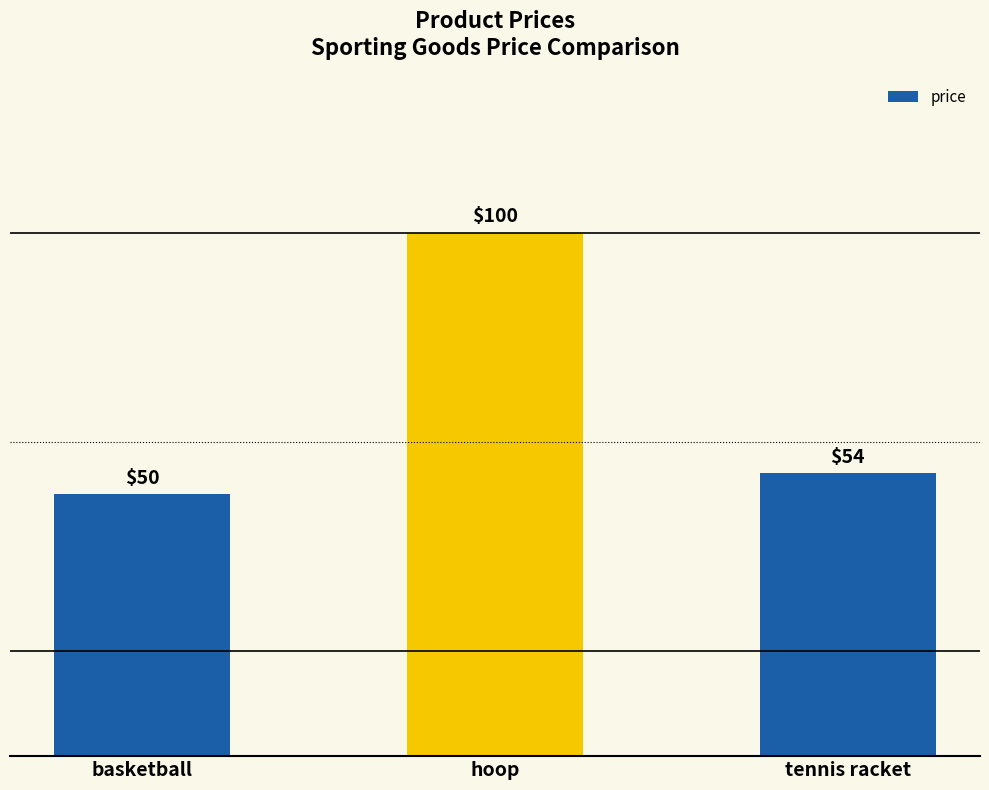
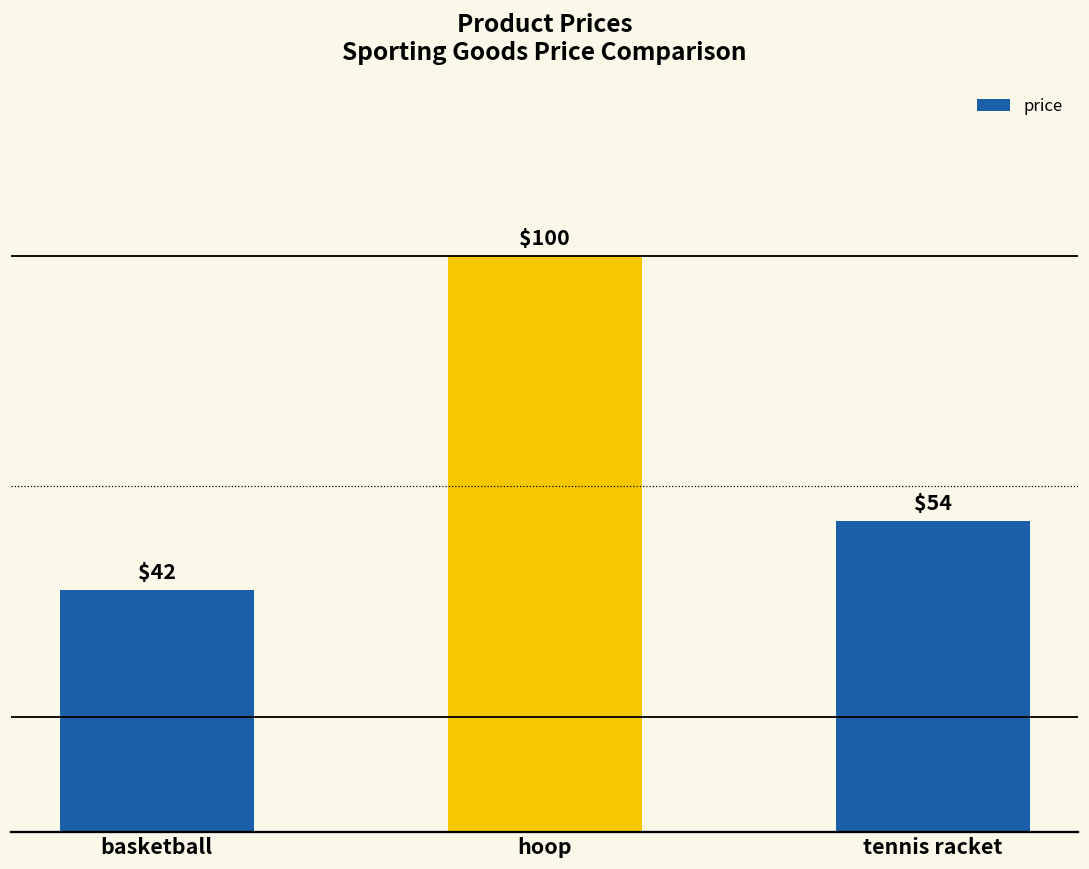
basketball: $50 -> $42
